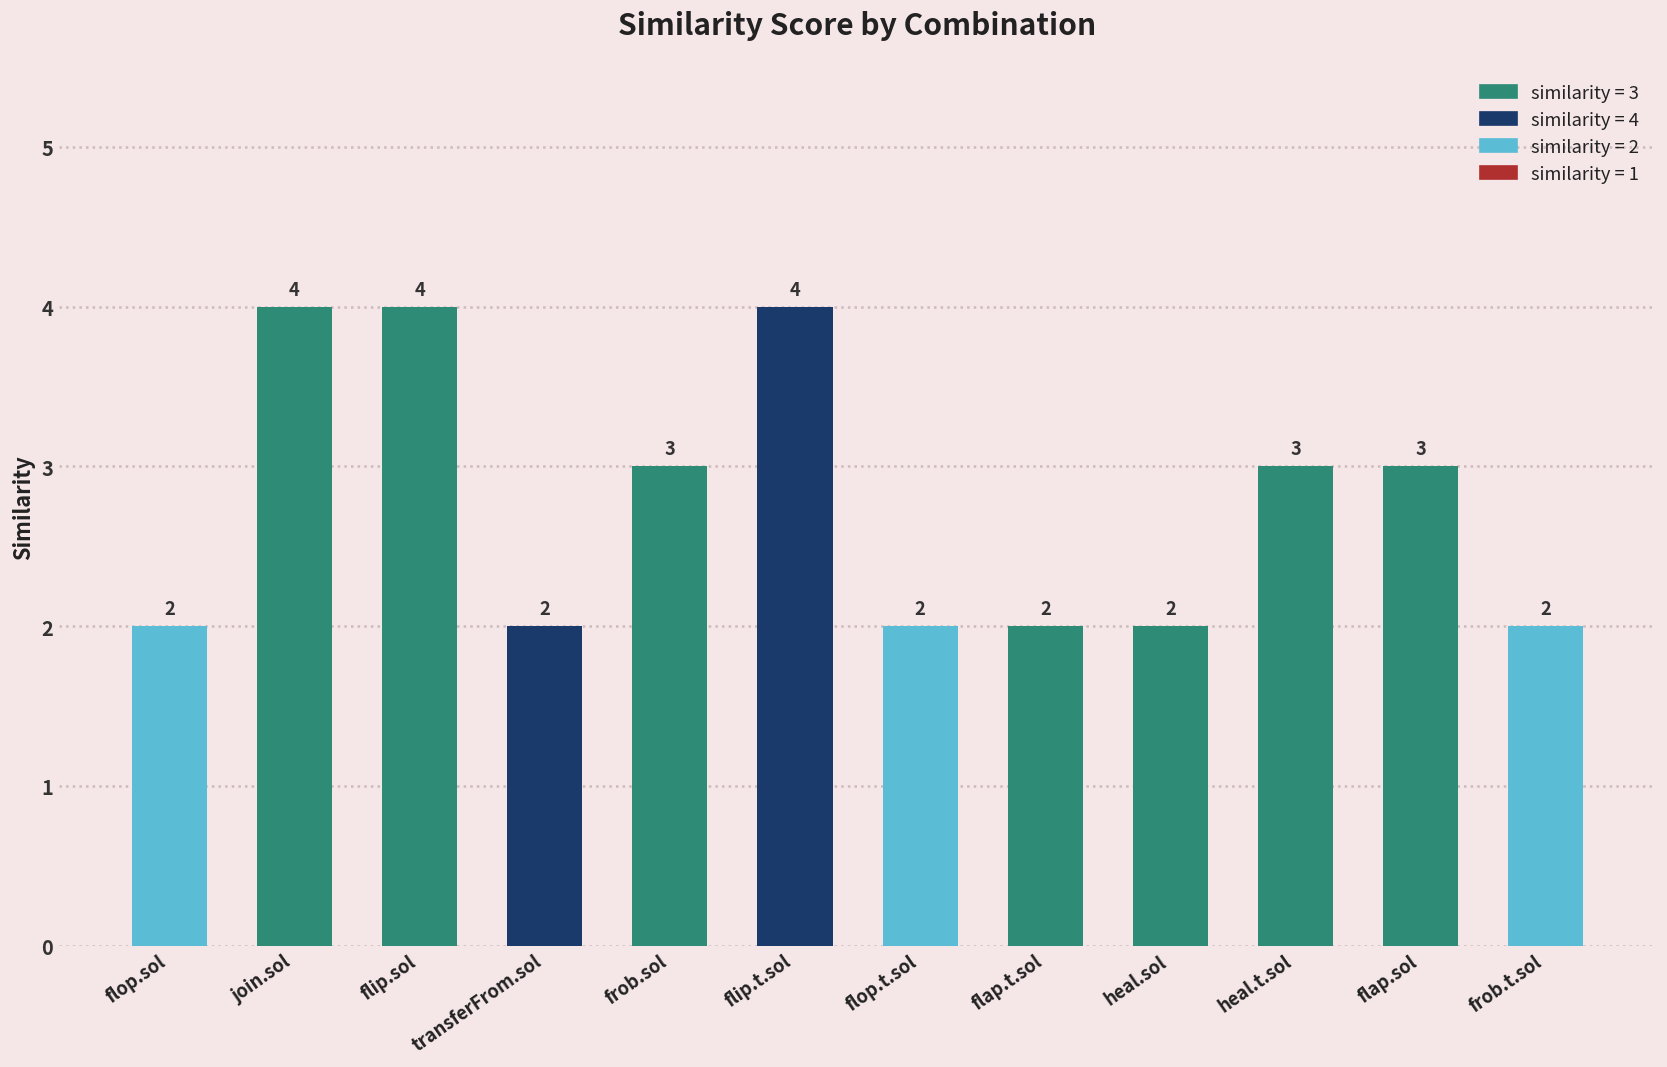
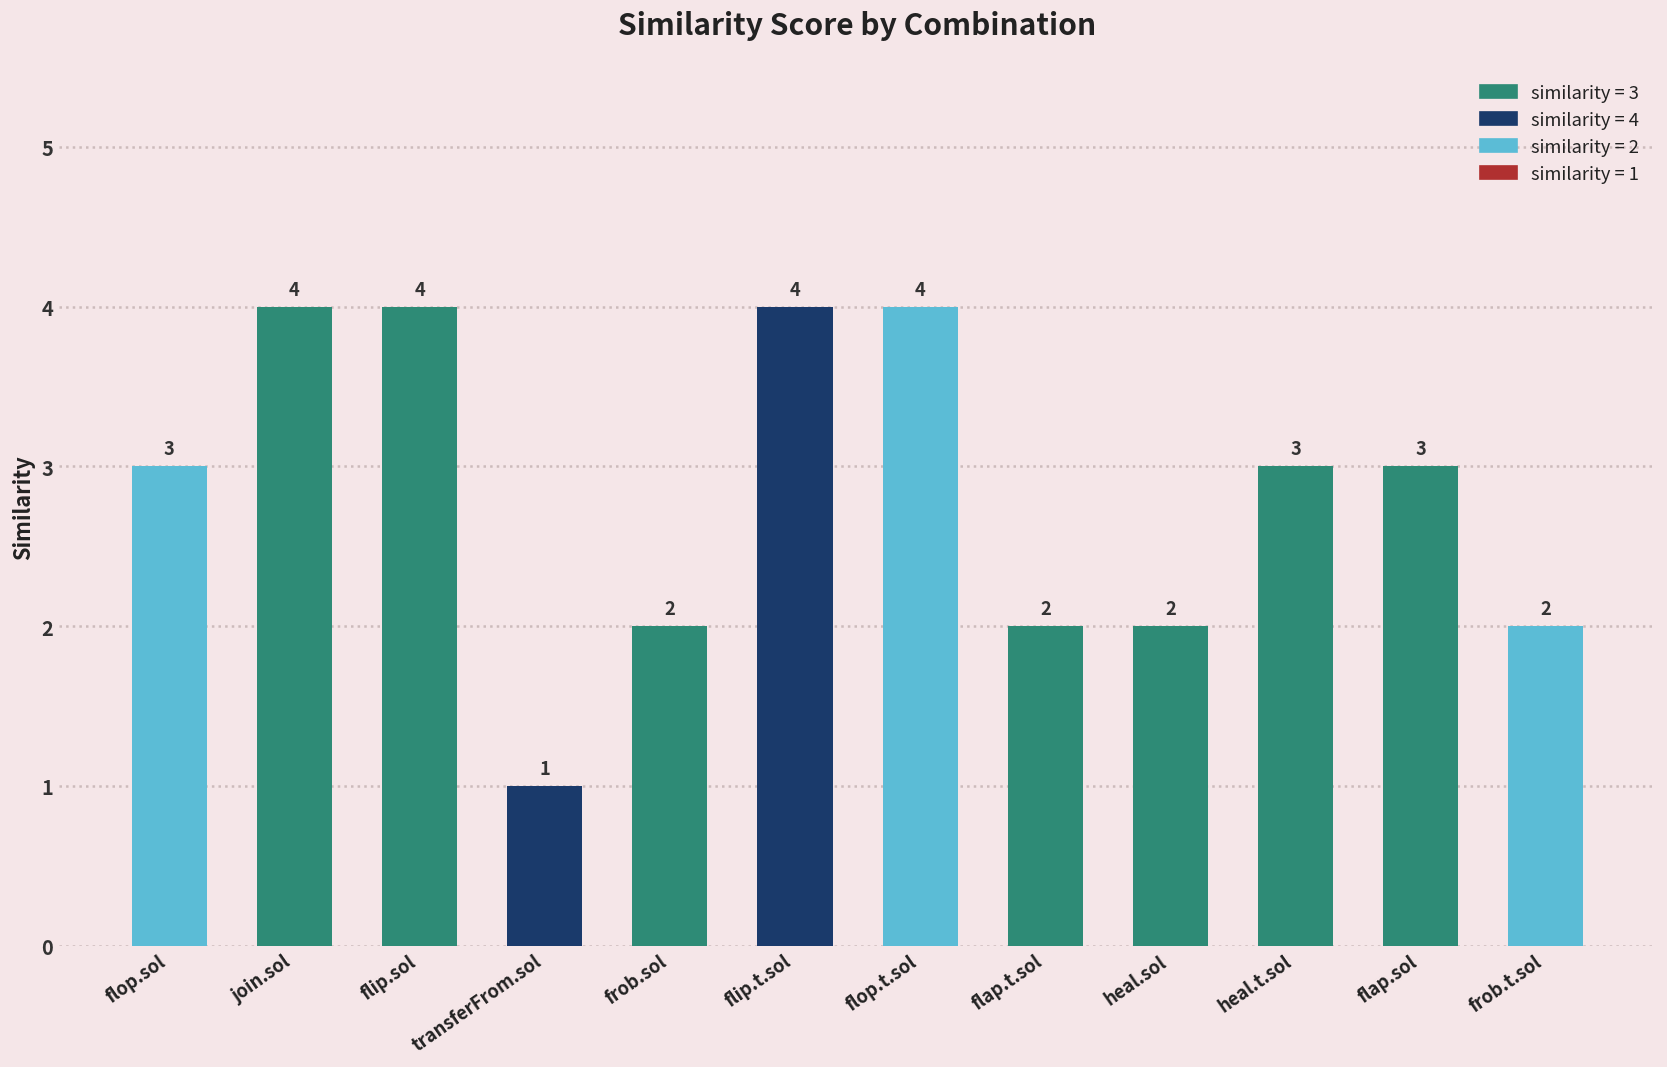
flop.sol: 2 -> 3
transferFrom.sol: 2 -> 1
frob.sol: 3 -> 2
flop.t.sol: 2 -> 4
